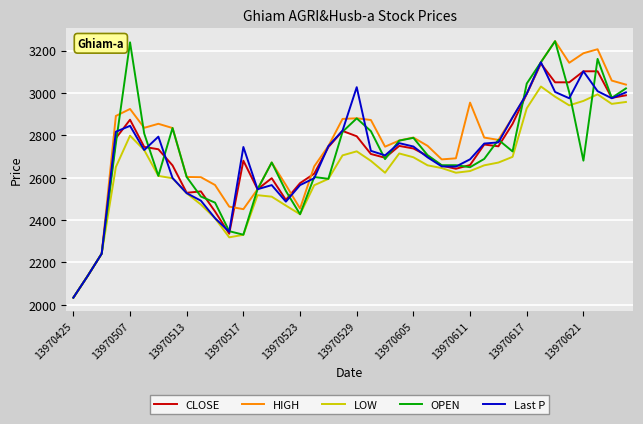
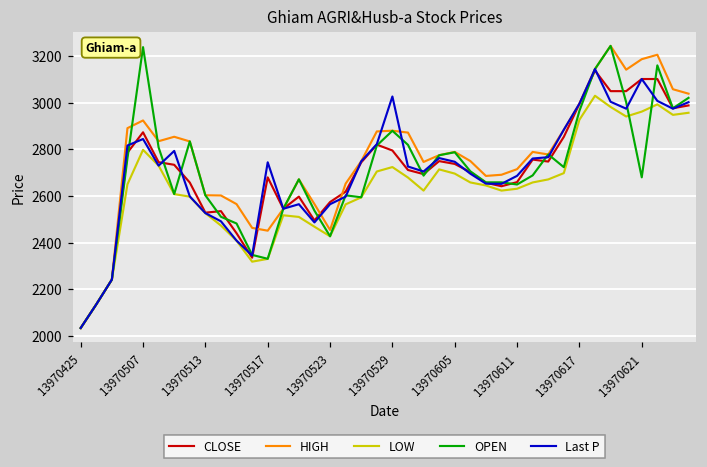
HIGH, 13970611: 2950 -> 2720
OPEN, 13970617: 3040 -> 2970
